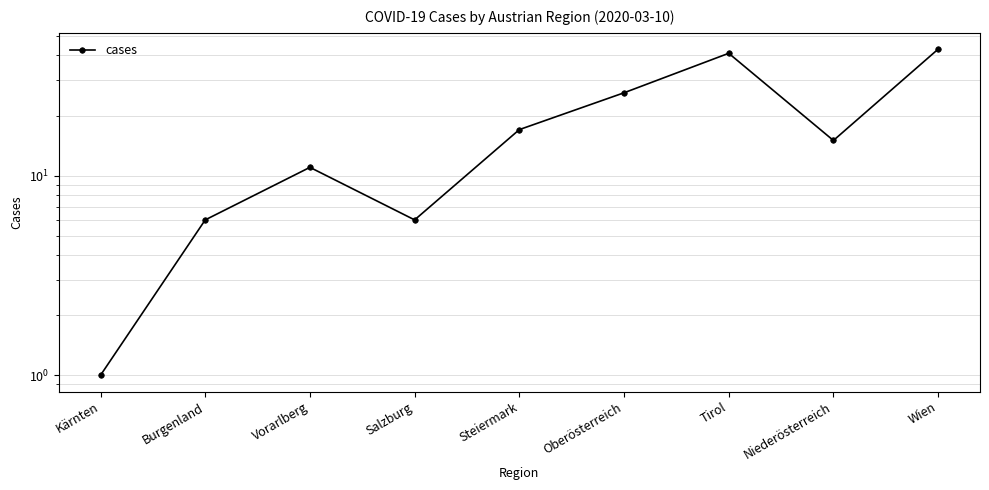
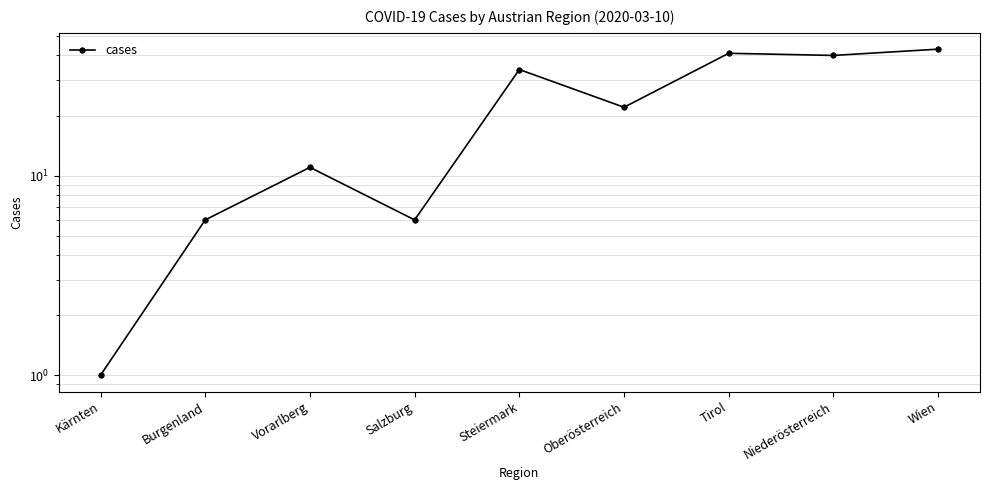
Steiermark: 17 -> 34
Oberösterreich: 26 -> 22
Niederösterreich: 15 -> 40
